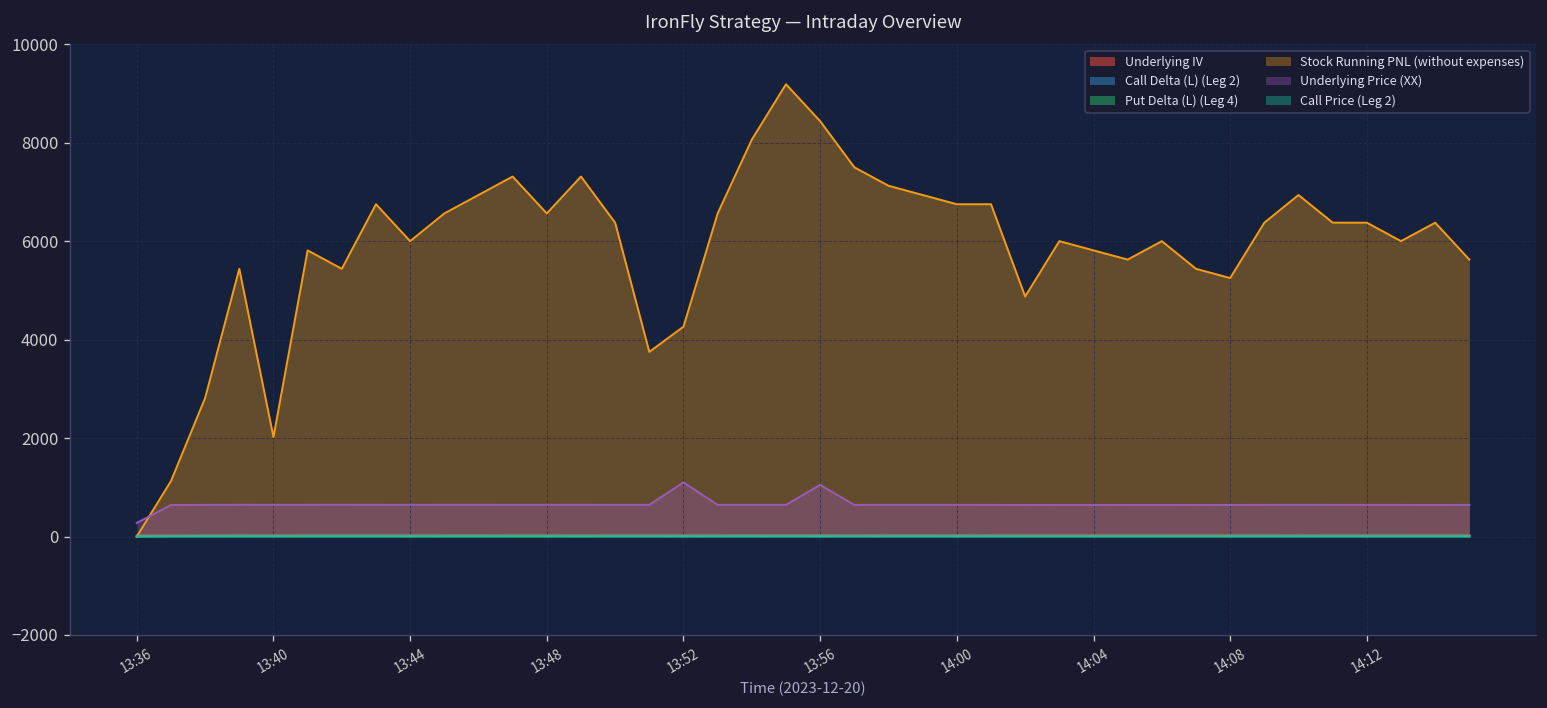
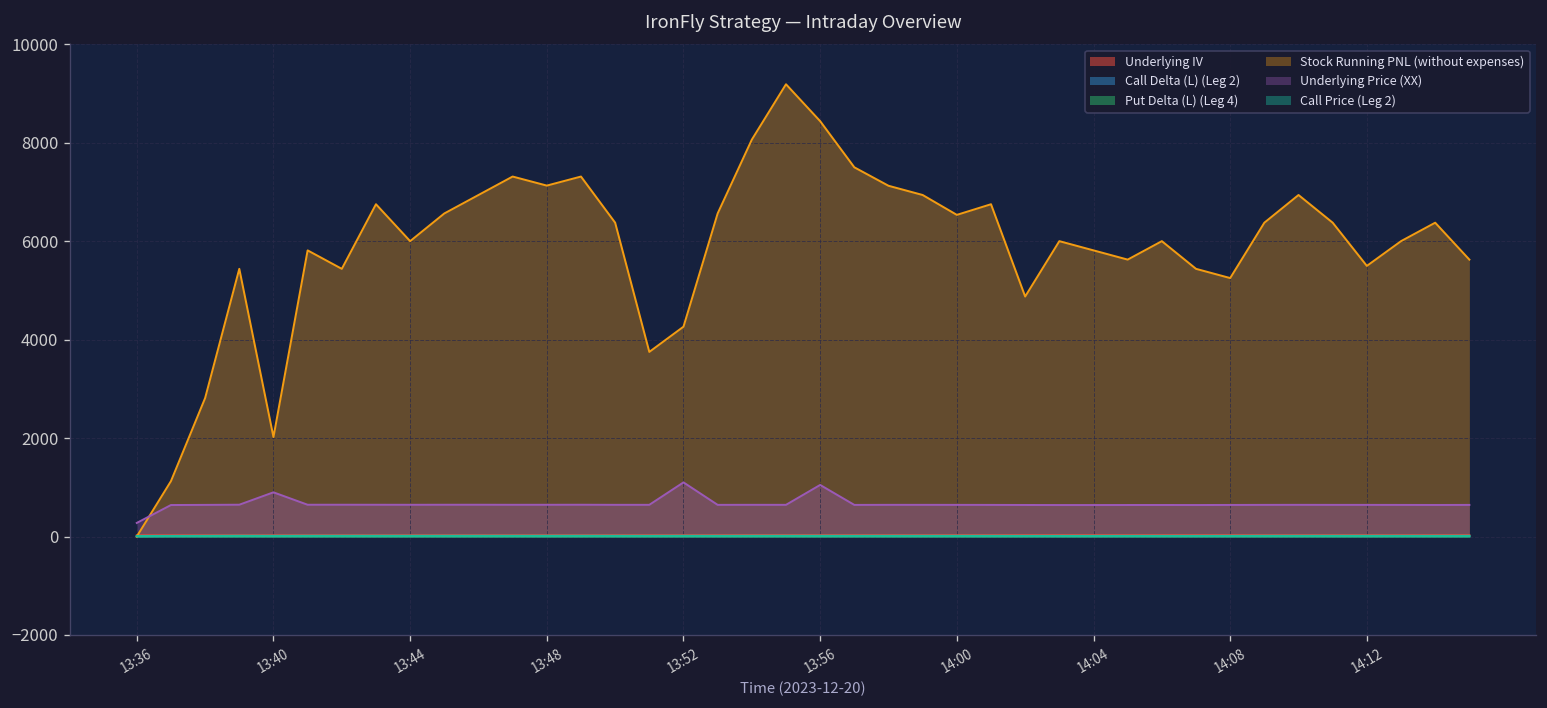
Underlying Price (XX), 13:40: 600 -> 900
Stock Running PNL (without expenses), 13:48: 6600 -> 7100
Stock Running PNL (without expenses), 14:00: 6800 -> 6500
Stock Running PNL (without expenses), 14:12: 6400 -> 5500
